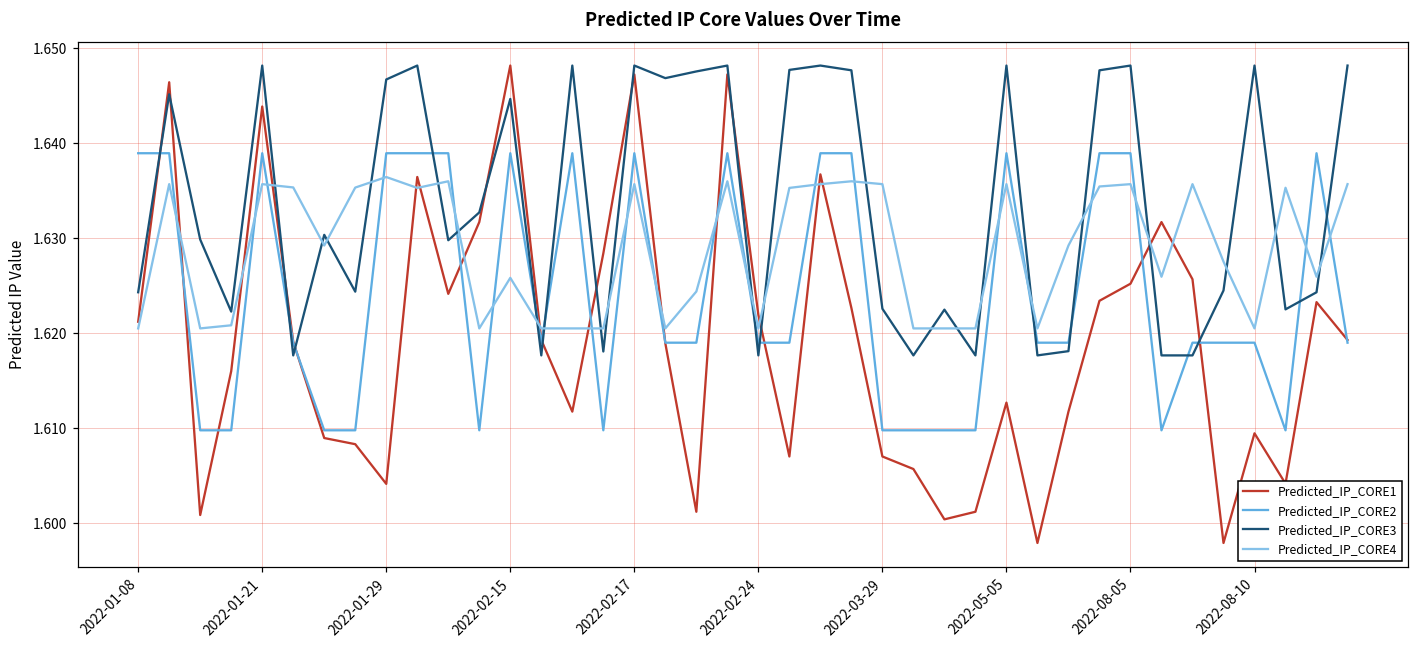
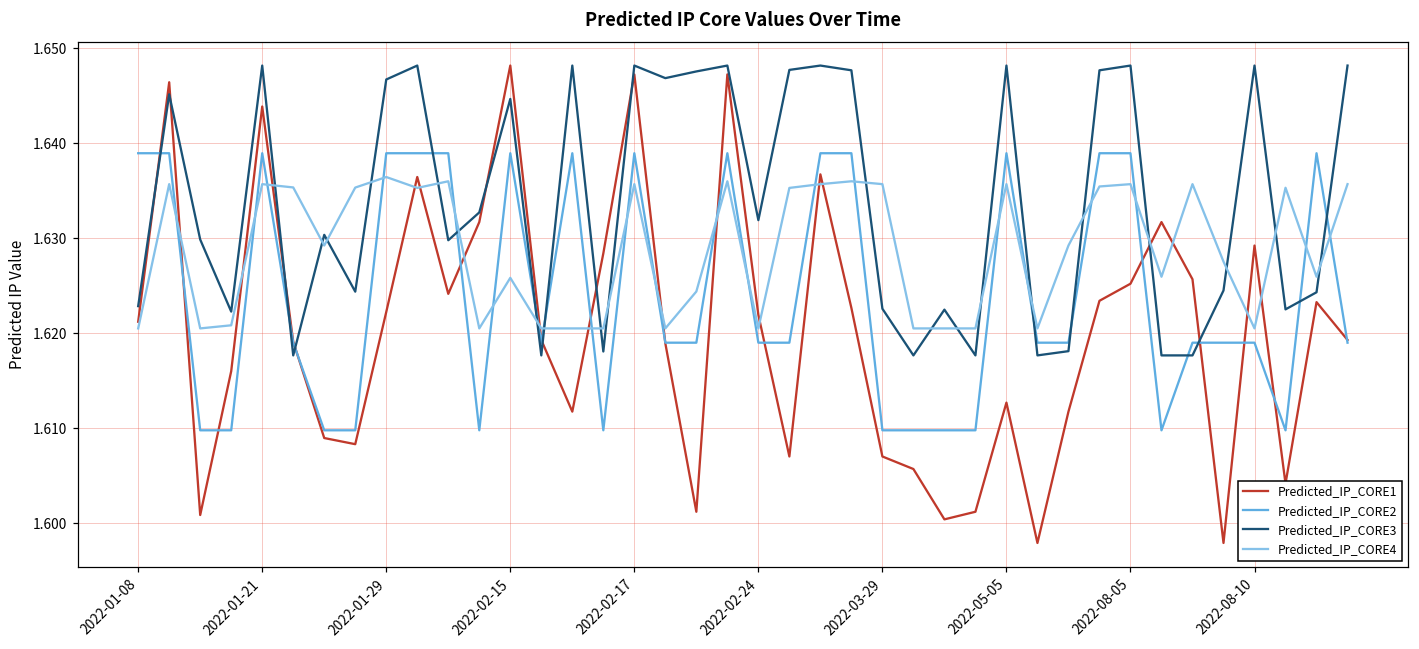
Predicted_IP_CORE3, 2022-01-08: 1.624 -> 1.623
Predicted_IP_CORE1, 2022-01-29: 1.604 -> 1.622
Predicted_IP_CORE3, 2022-02-24: 1.618 -> 1.632
Predicted_IP_CORE1, 2022-08-10: 1.609 -> 1.629
